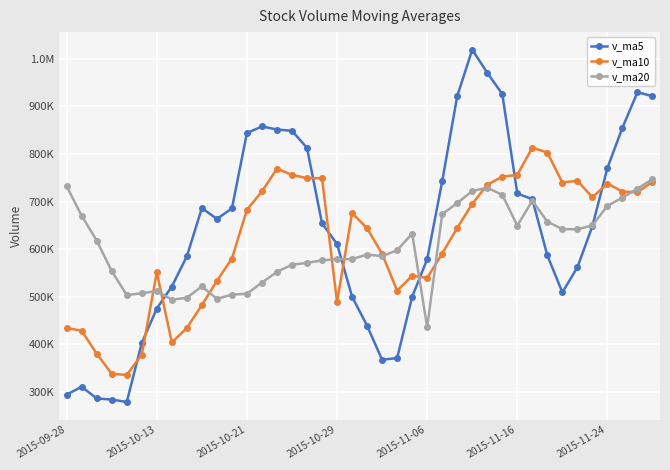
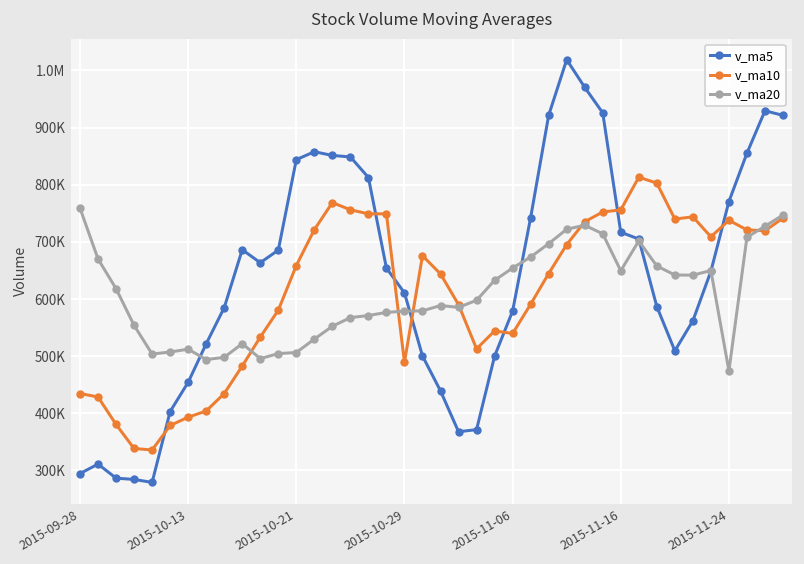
v_ma20, 2015-09-28: 730000 -> 760000
v_ma5, 2015-10-13: 480000 -> 450000
v_ma10, 2015-10-13: 550000 -> 390000
v_ma10, 2015-10-21: 680000 -> 660000
v_ma20, 2015-11-06: 440000 -> 650000
v_ma20, 2015-11-24: 690000 -> 470000
